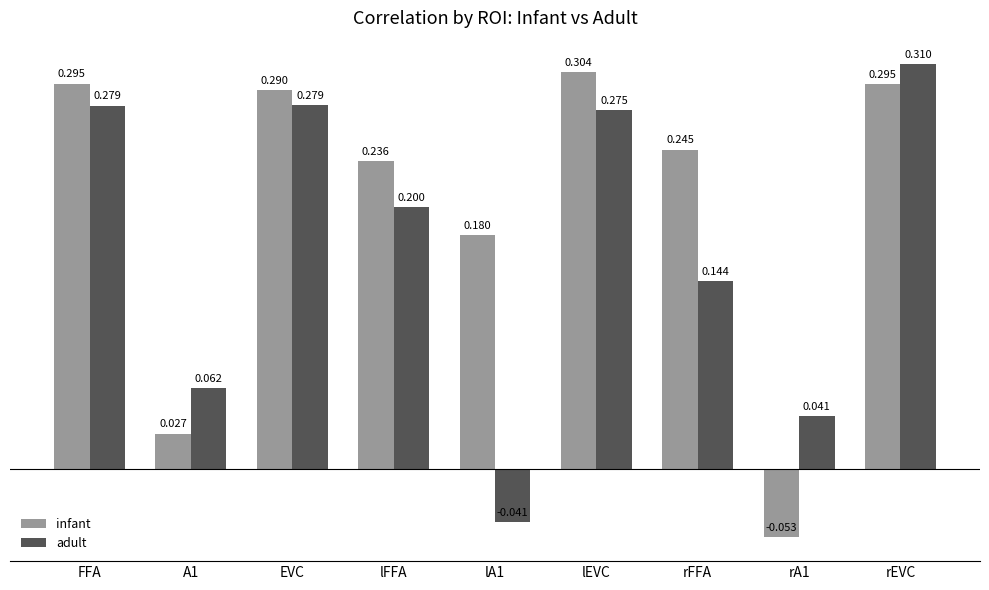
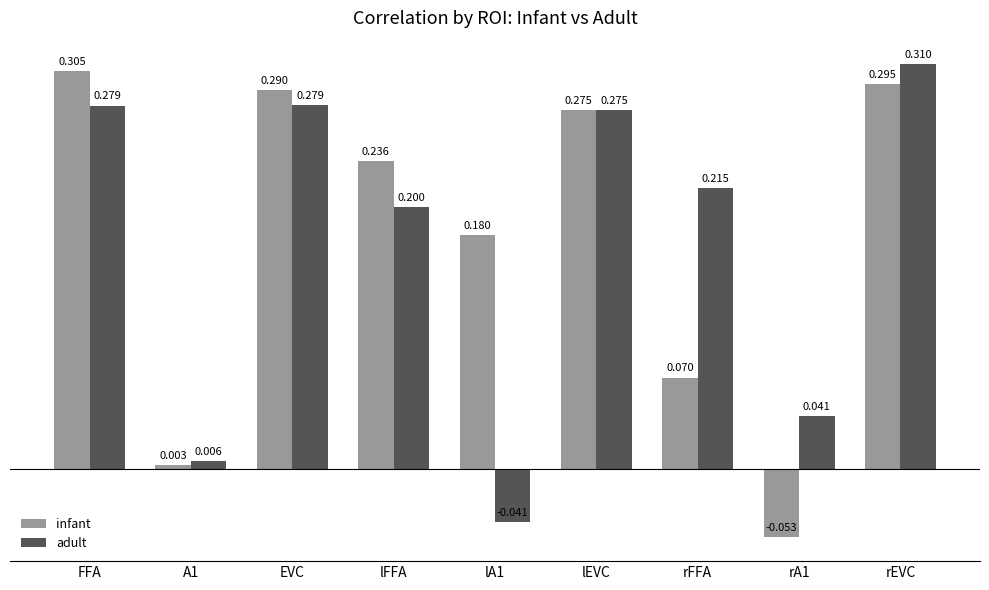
infant, FFA: 0.295 -> 0.305
infant, A1: 0.027 -> 0.003
adult, A1: 0.062 -> 0.006
infant, lEVC: 0.304 -> 0.275
infant, rFFA: 0.245 -> 0.070
adult, rFFA: 0.144 -> 0.215
